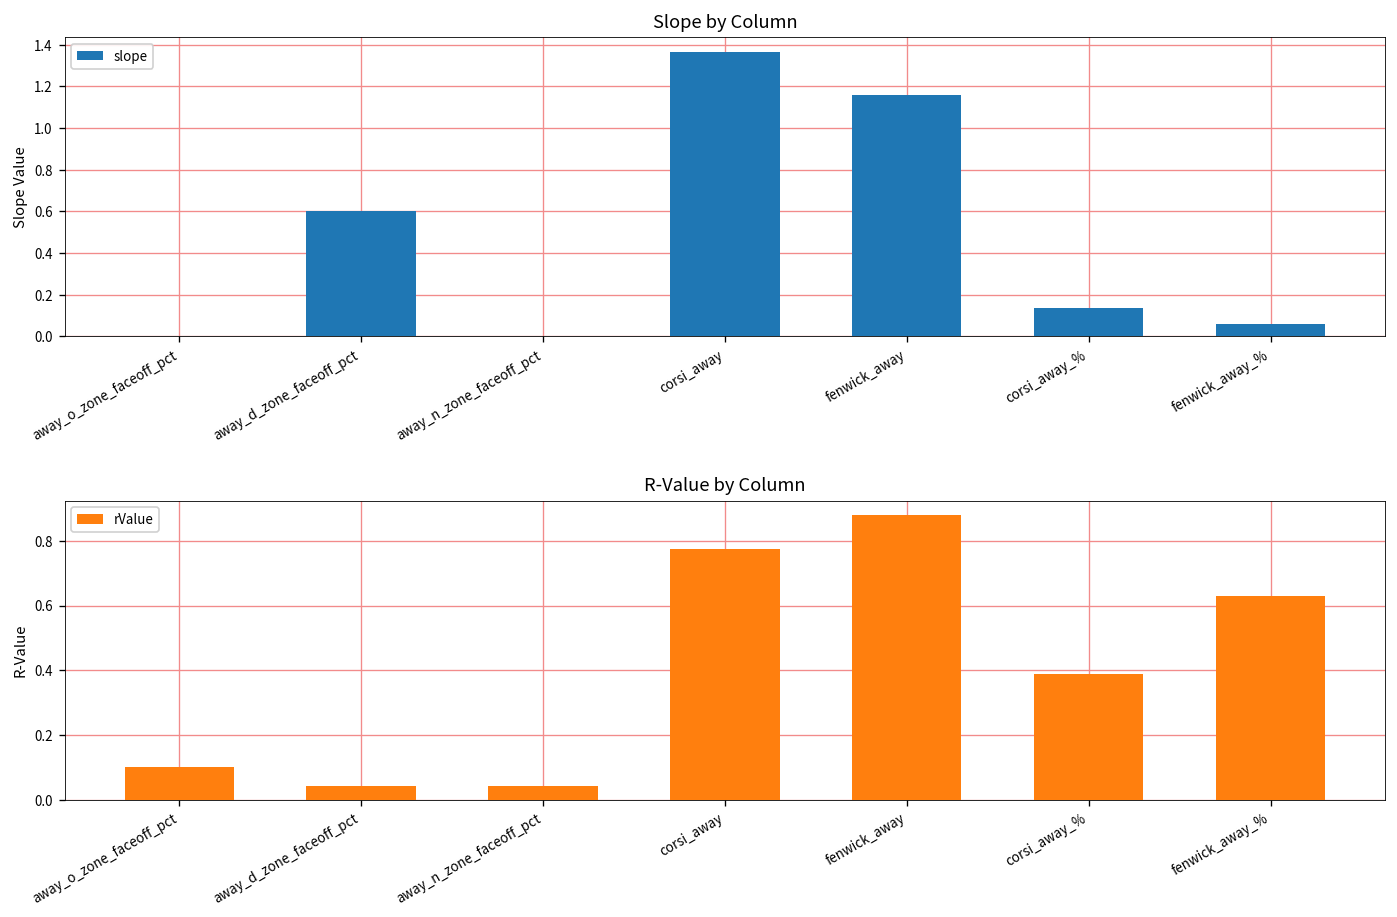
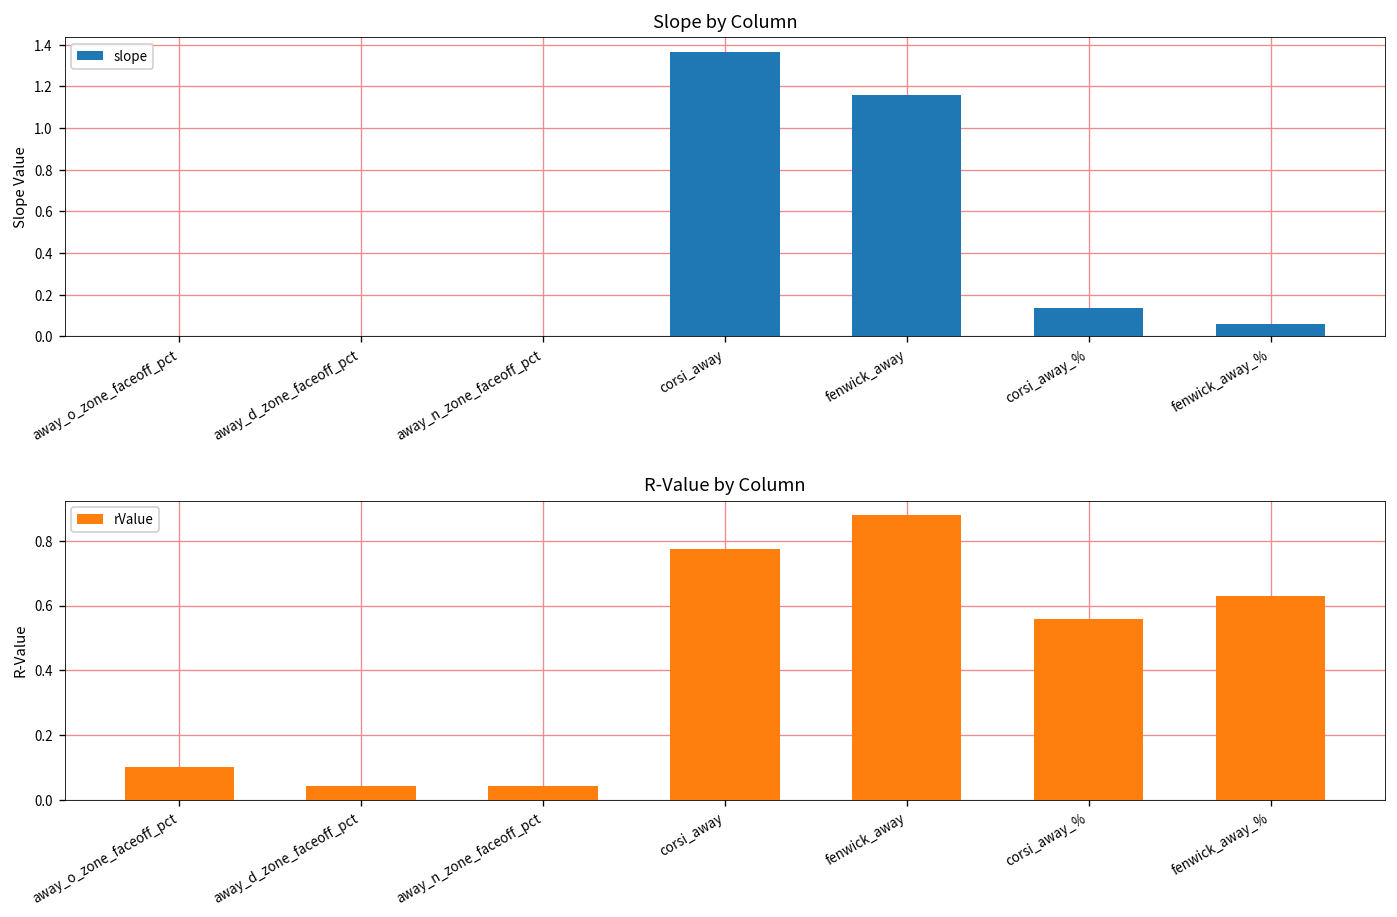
Slope by Column, away_d_zone_faceoff_pct: 0.60 -> 0.00
R-Value by Column, corsi_away_%: 0.39 -> 0.56
